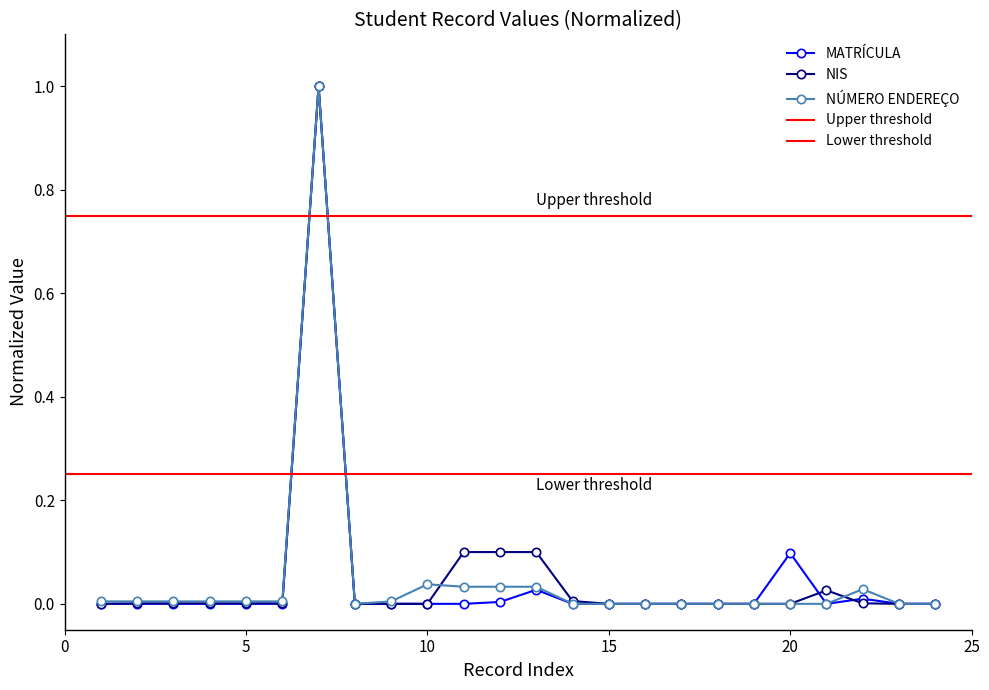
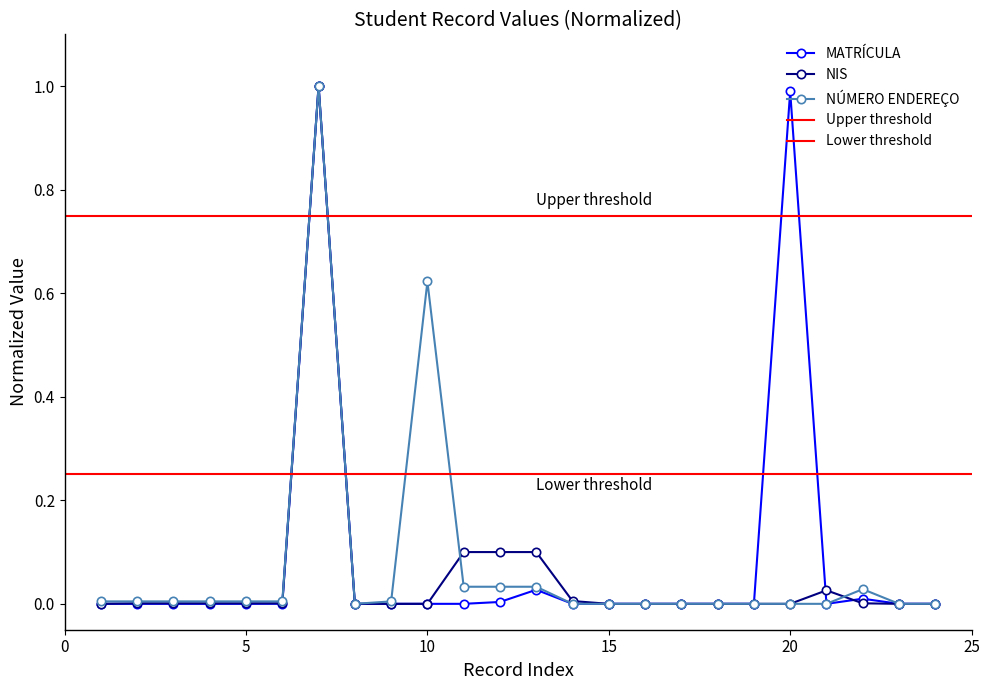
NÚMERO ENDEREÇO, 10: 0.04 -> 0.62
MATRÍCULA, 20: 0.10 -> 0.99
